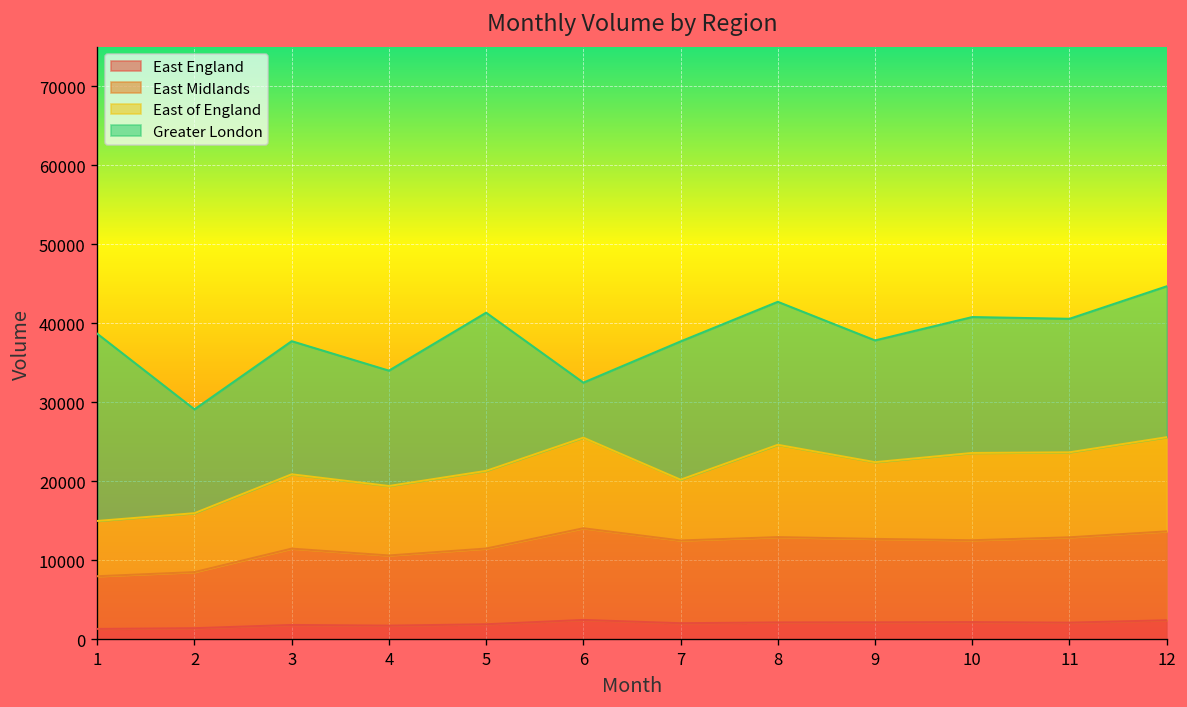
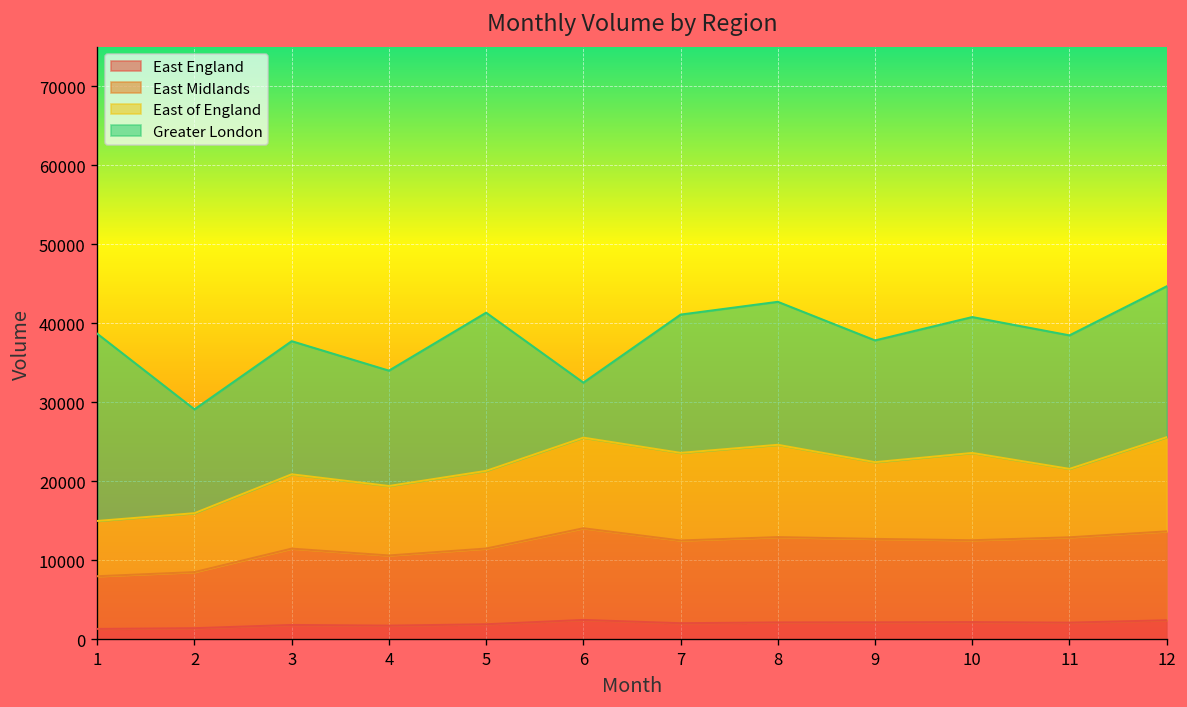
East of England, 7: 8000 -> 11000
East of England, 11: 11000 -> 9000
